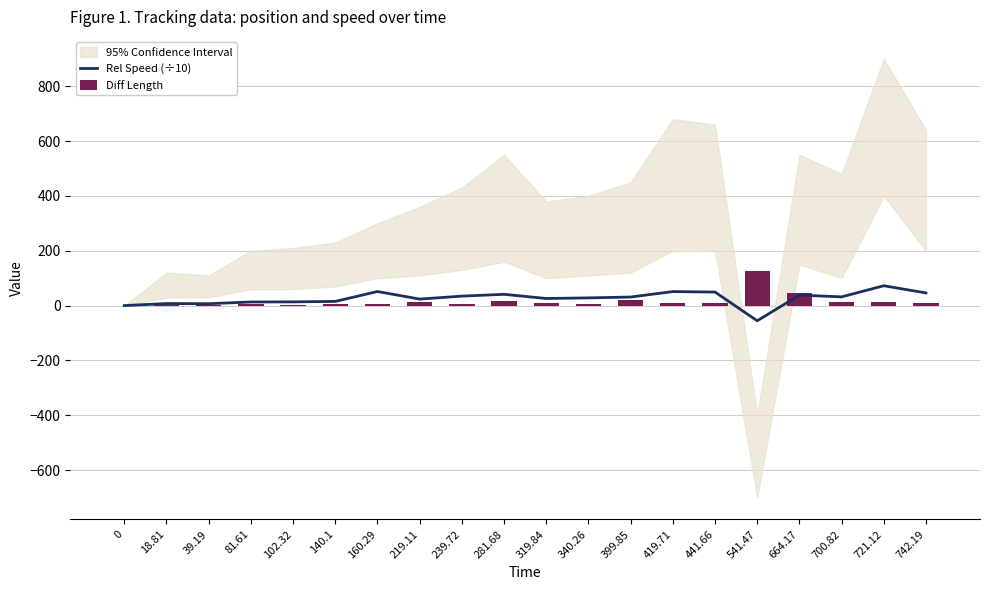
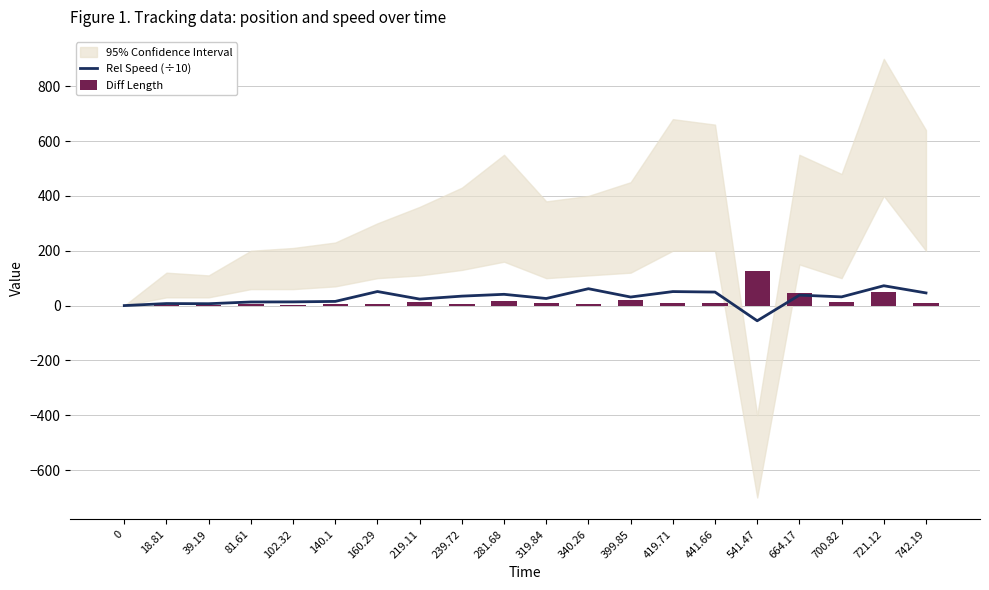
Rel Speed (÷10), 340.26: 30 -> 60
Diff Length, 721.12: 10 -> 50
